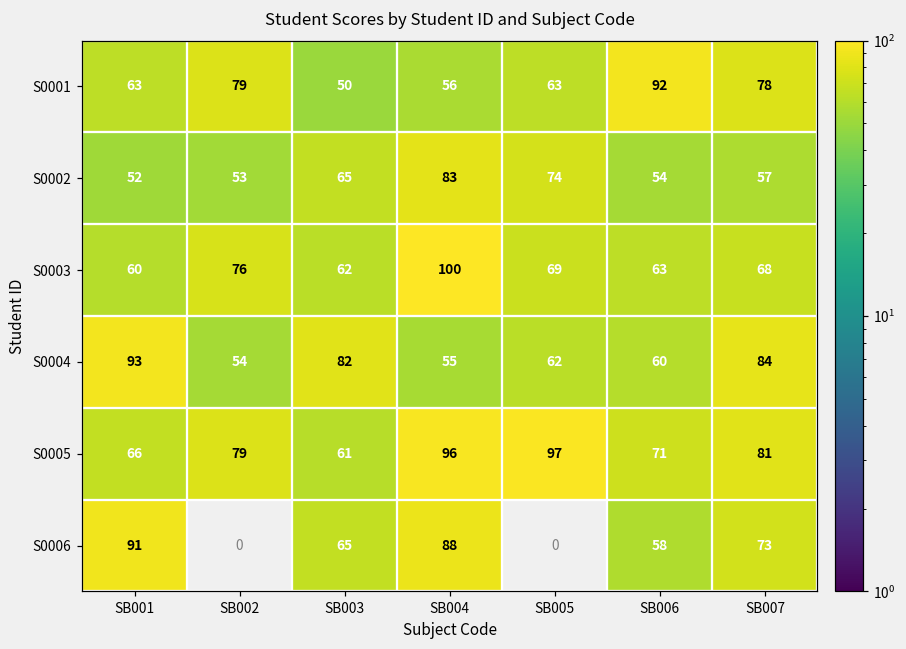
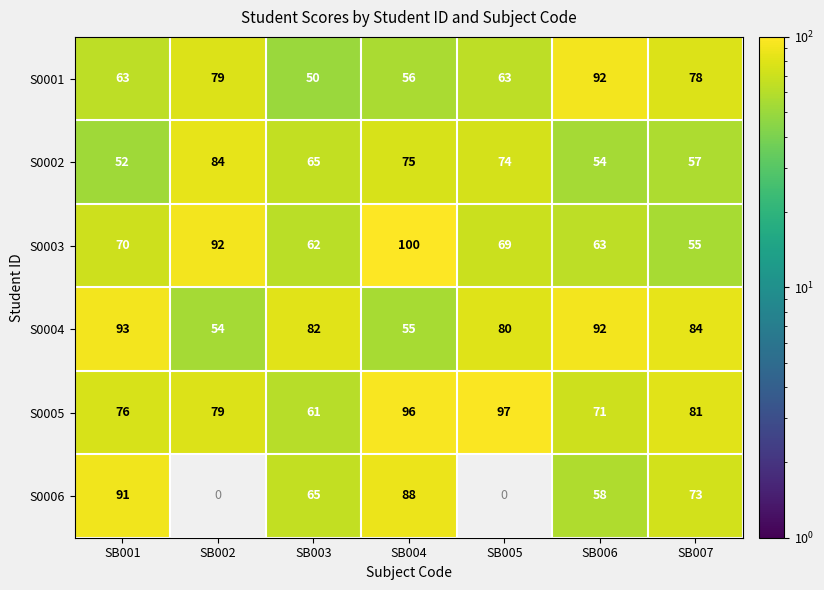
S0002, SB002: 53 -> 84
S0002, SB004: 83 -> 75
S0003, SB001: 60 -> 70
S0003, SB002: 76 -> 92
S0003, SB007: 68 -> 55
S0004, SB005: 62 -> 80
S0004, SB006: 60 -> 92
S0005, SB001: 66 -> 76
